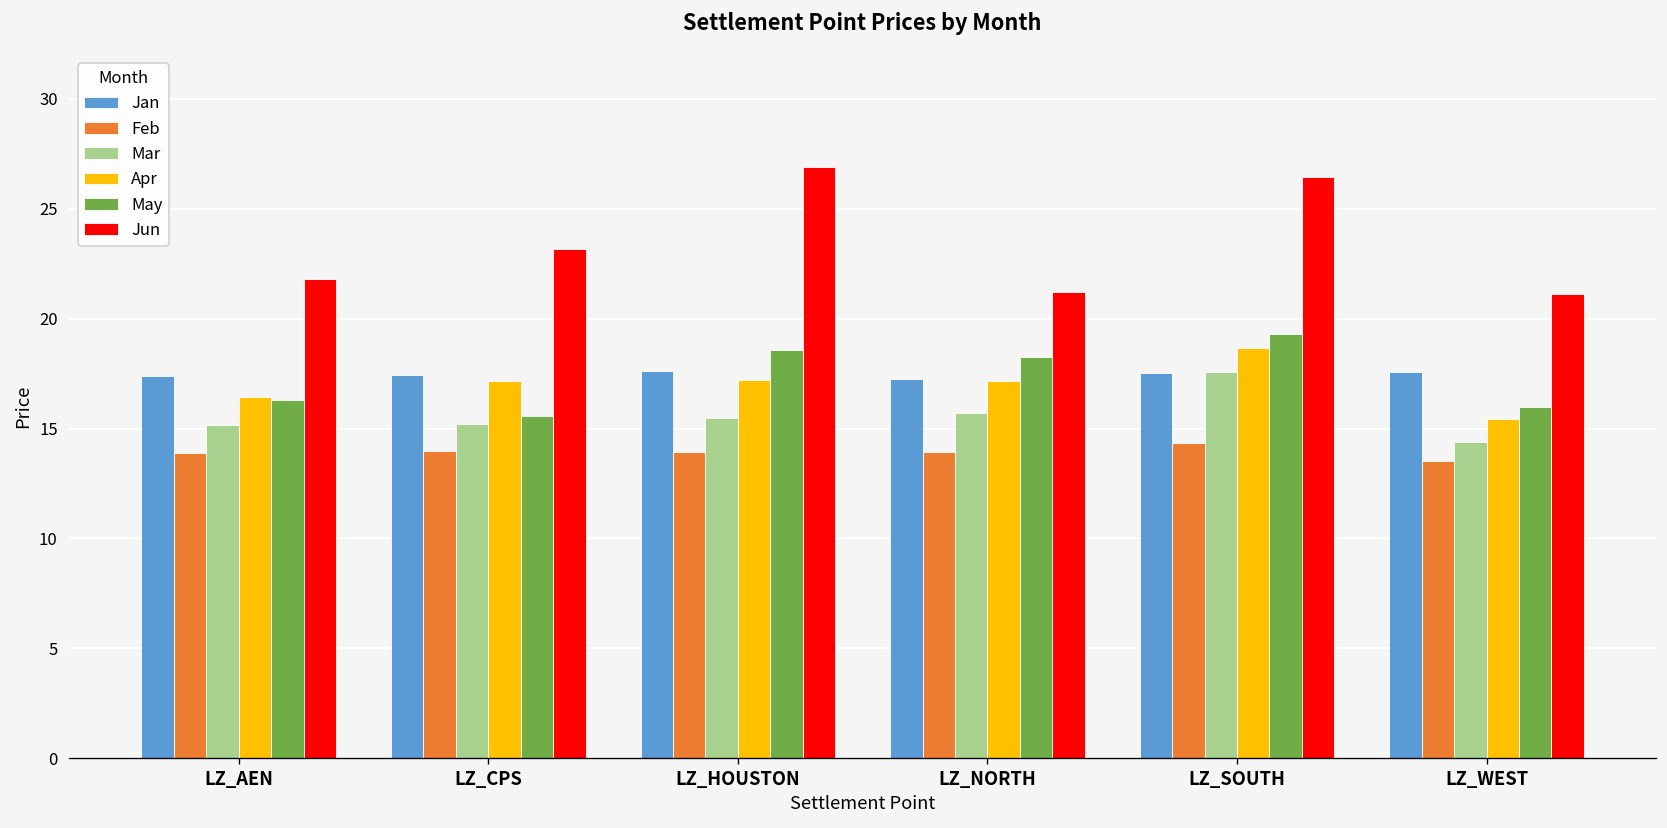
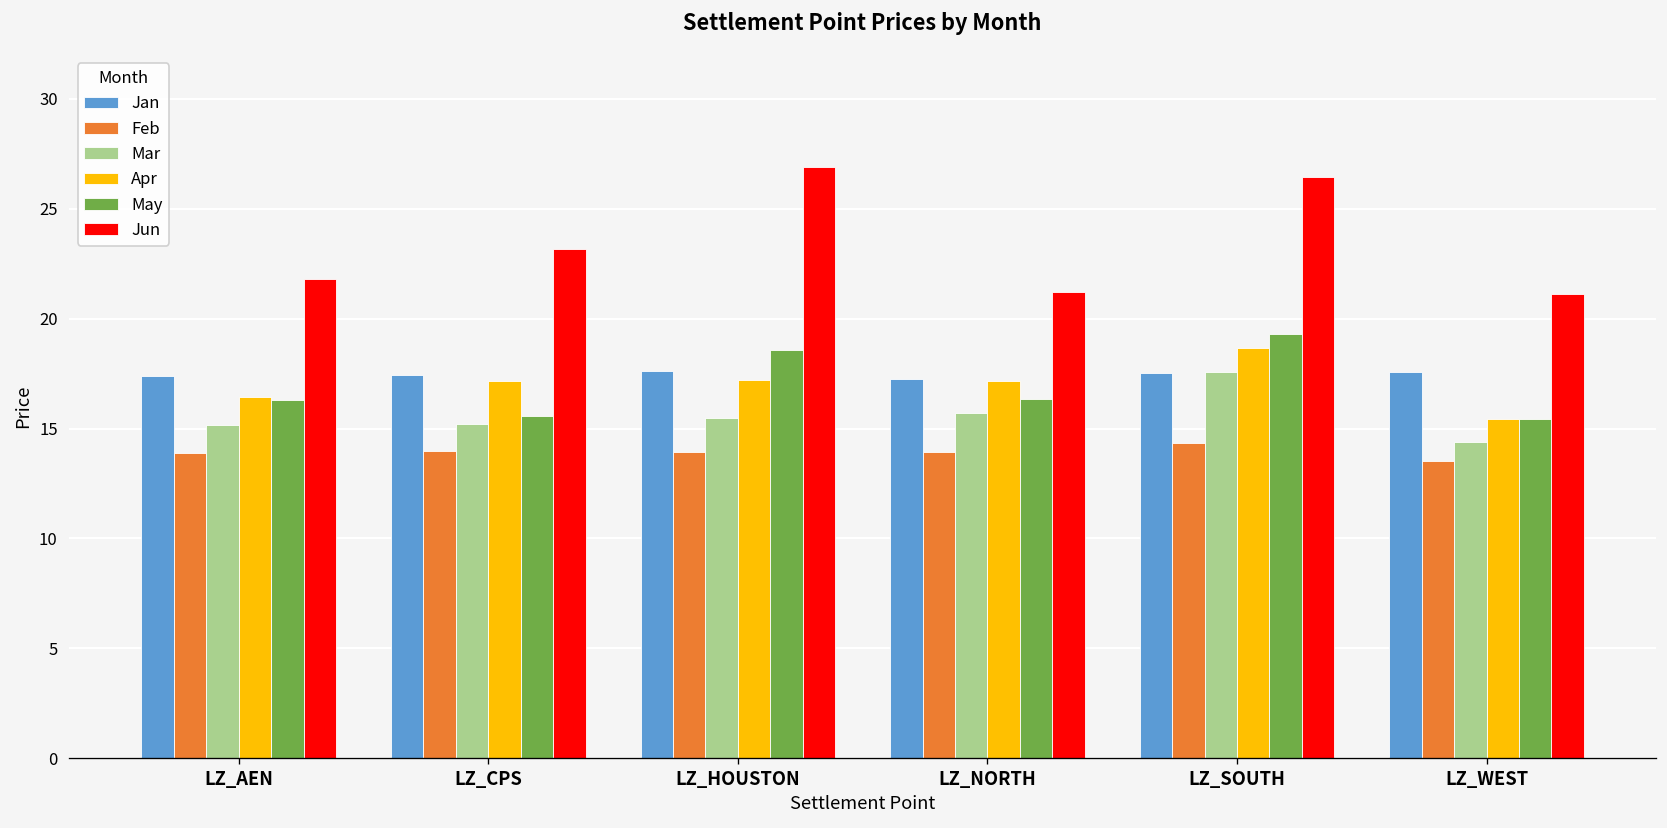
May, LZ_NORTH: 18.3 -> 16.4
May, LZ_WEST: 16.0 -> 15.4
